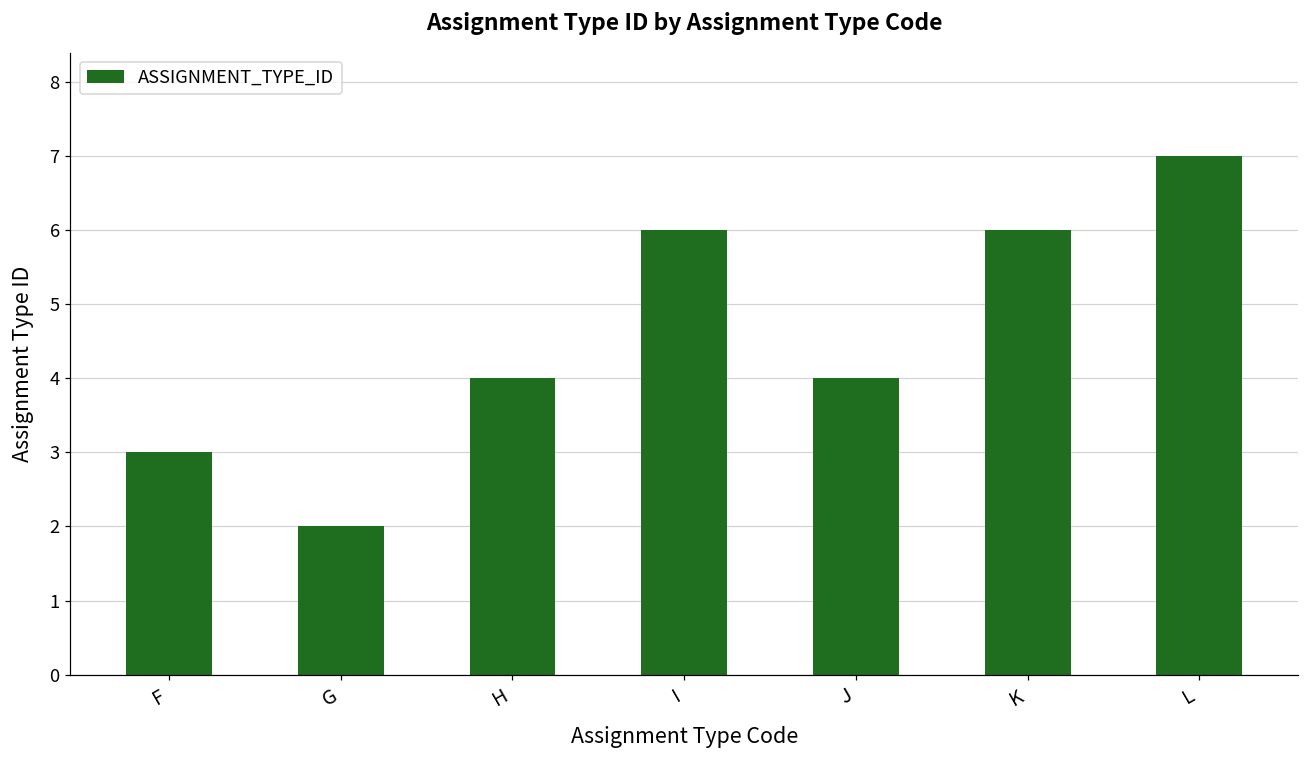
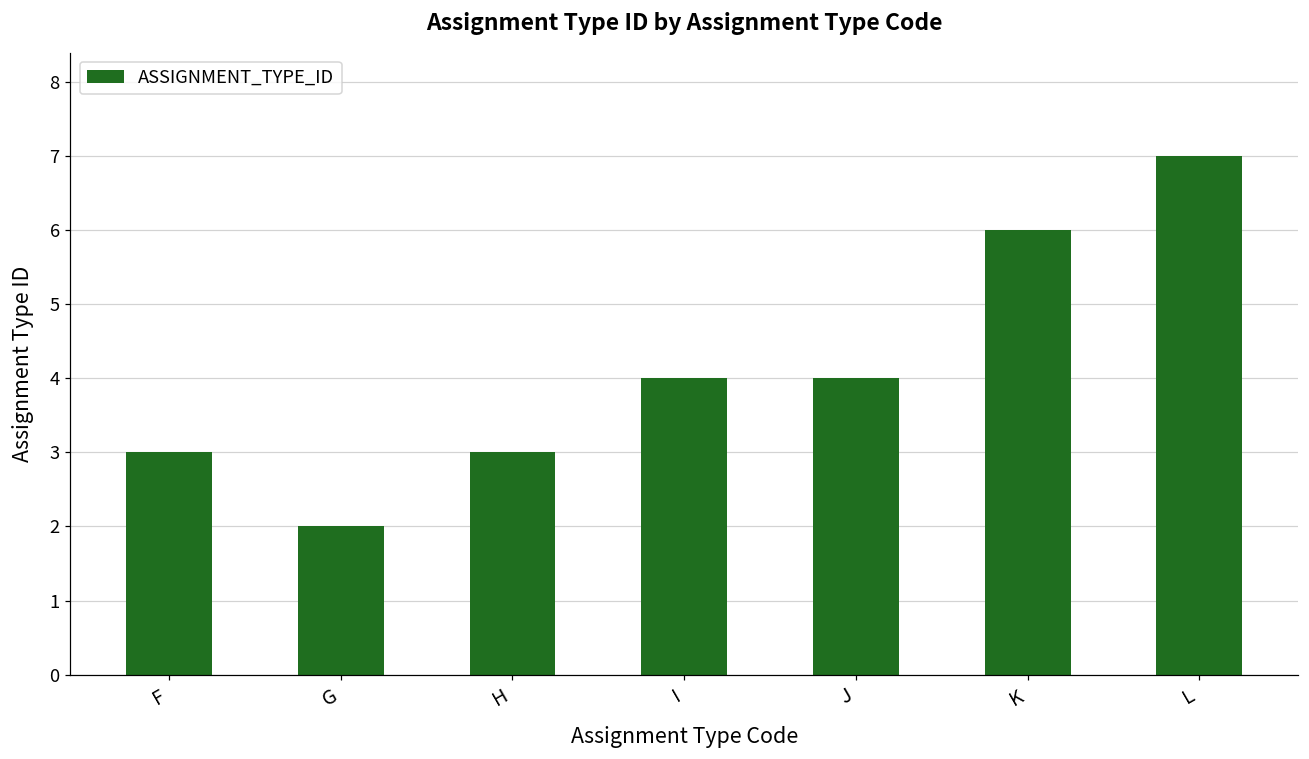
H: 4 -> 3
I: 6 -> 4
